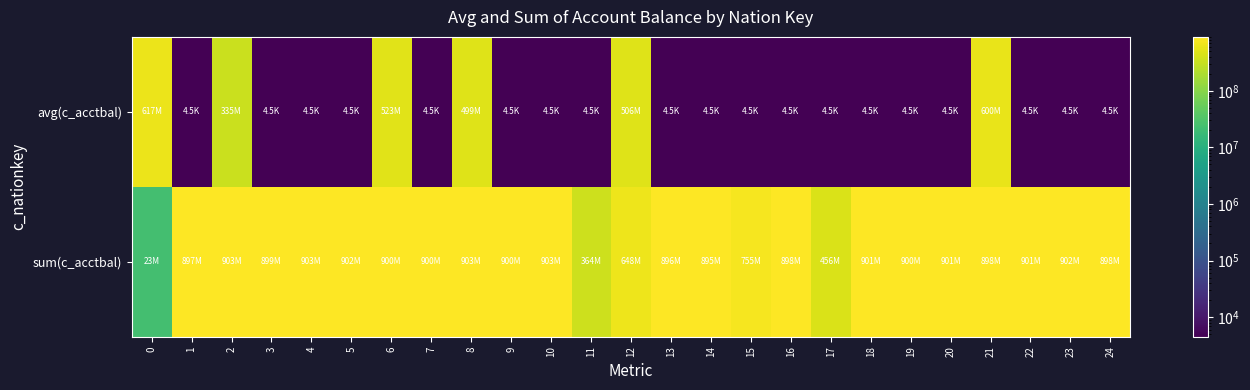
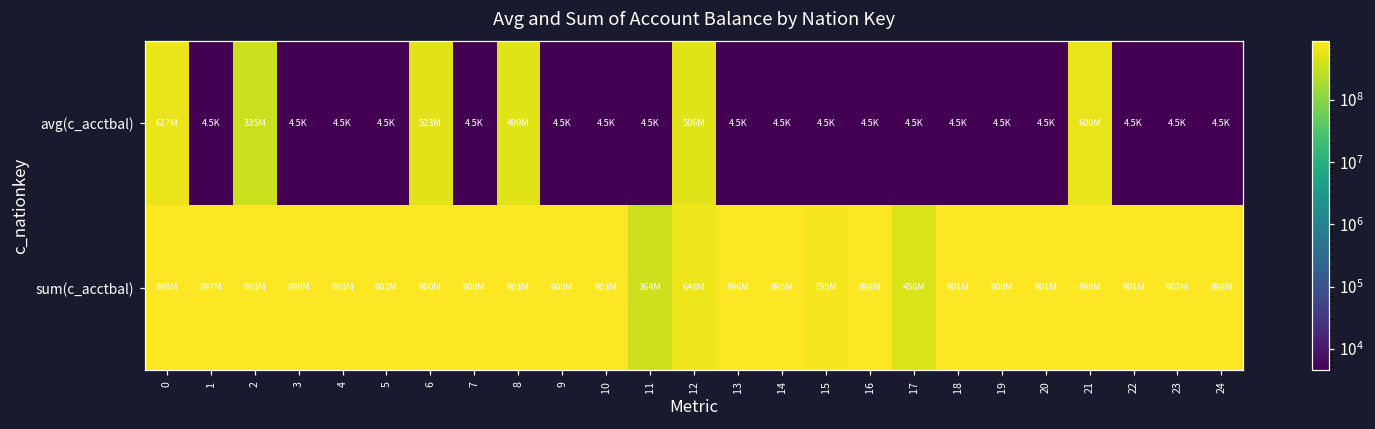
sum(c_acctbal), 0: 23M -> 898M
